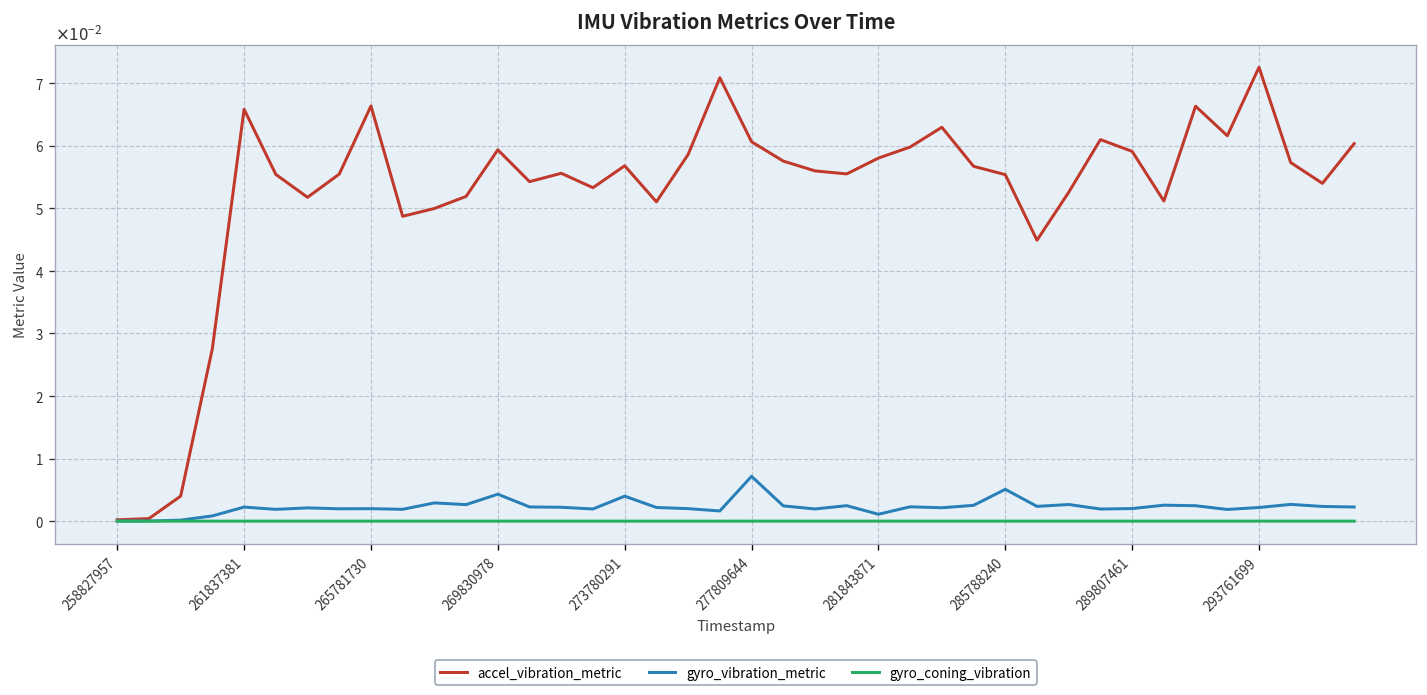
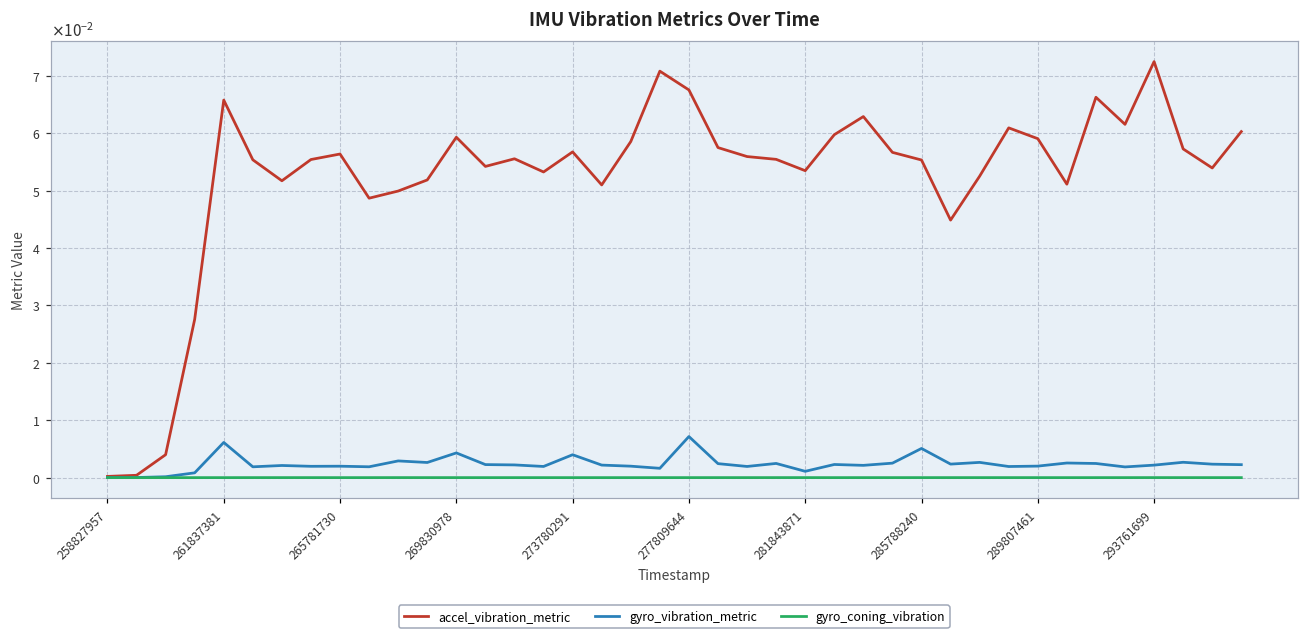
gyro_vibration_metric, 261837381: 0.002 -> 0.006
accel_vibration_metric, 265781730: 0.066 -> 0.056
accel_vibration_metric, 277809644: 0.061 -> 0.068
accel_vibration_metric, 281843871: 0.058 -> 0.053
